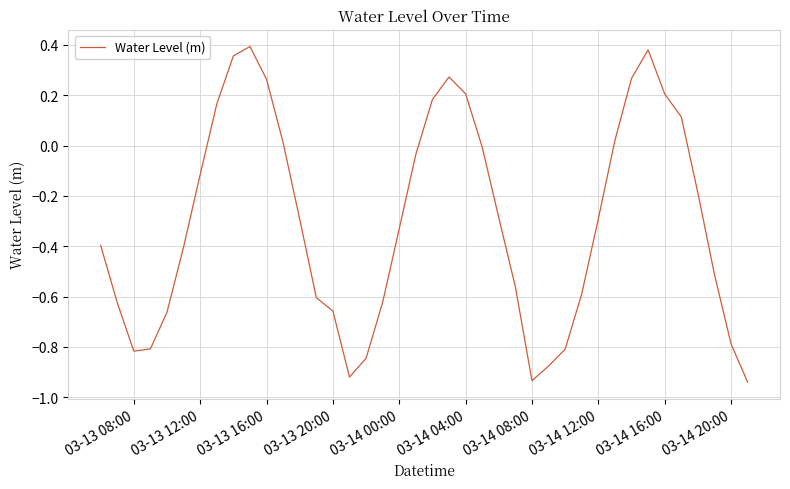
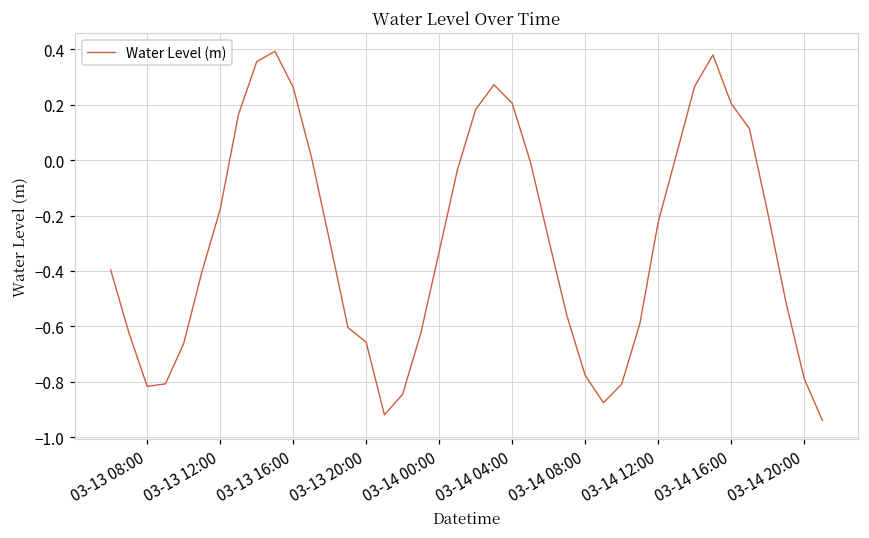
03-13 12:00: -0.12 -> -0.18
03-14 08:00: -0.93 -> -0.78
03-14 12:00: -0.29 -> -0.22
